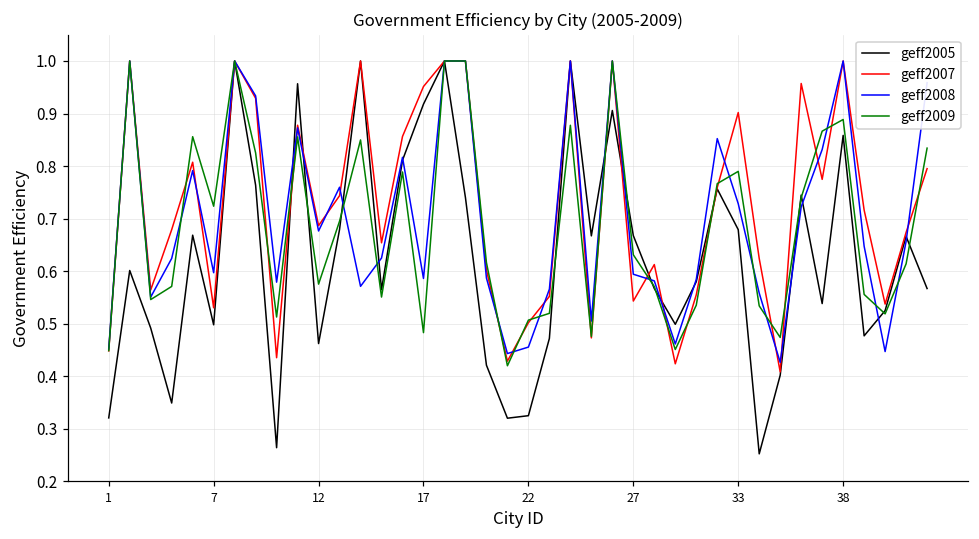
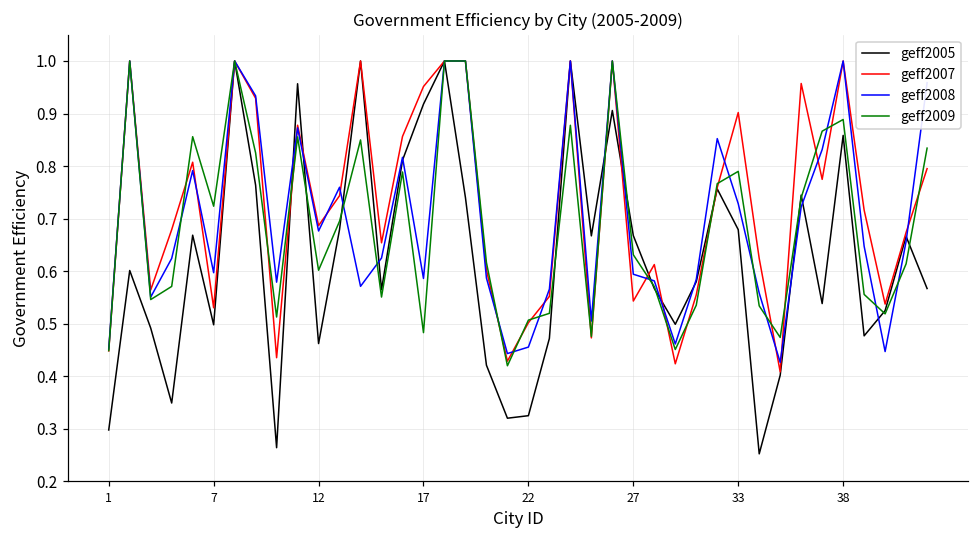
geff2005, 1: 0.32 -> 0.30
geff2009, 12: 0.58 -> 0.60
